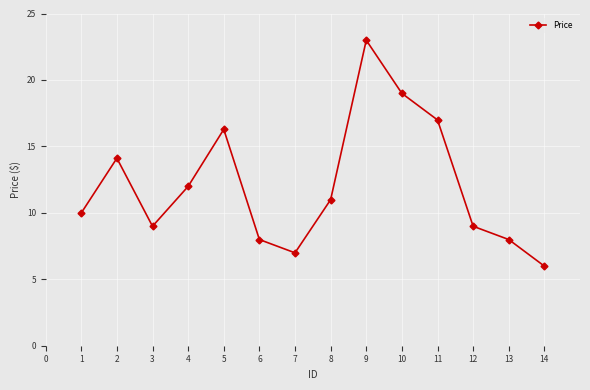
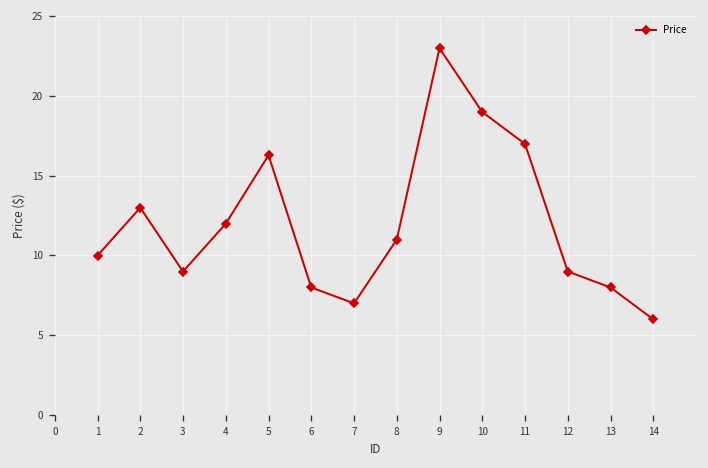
2: 14.1 -> 13.0
